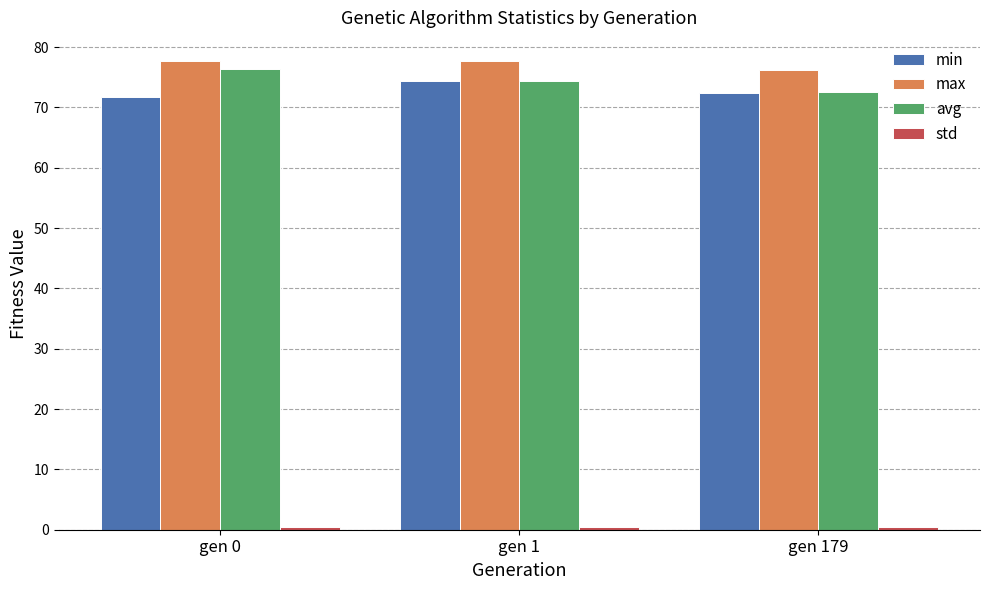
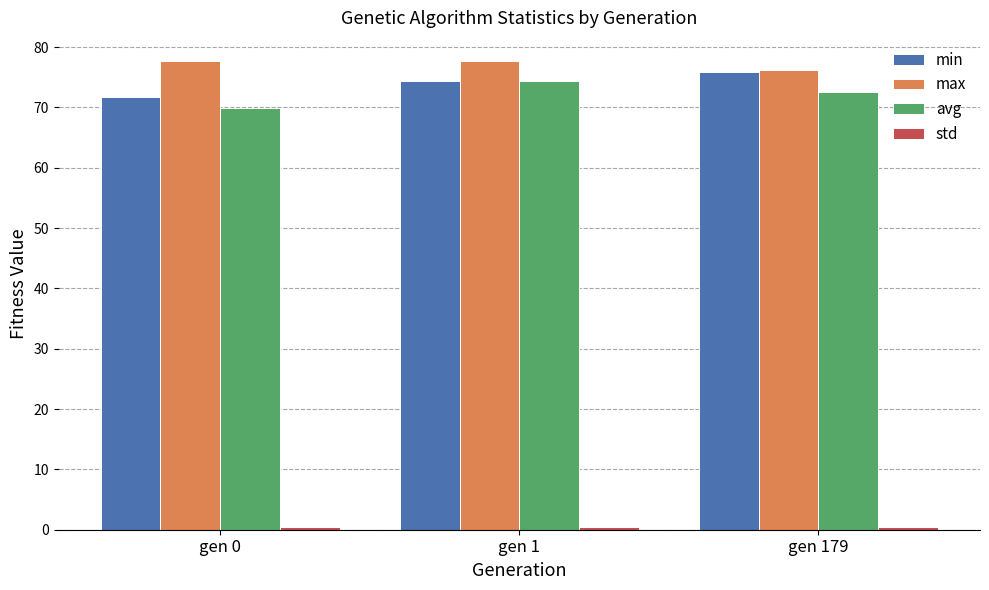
avg, gen 0: 76 -> 70
min, gen 179: 72 -> 76
